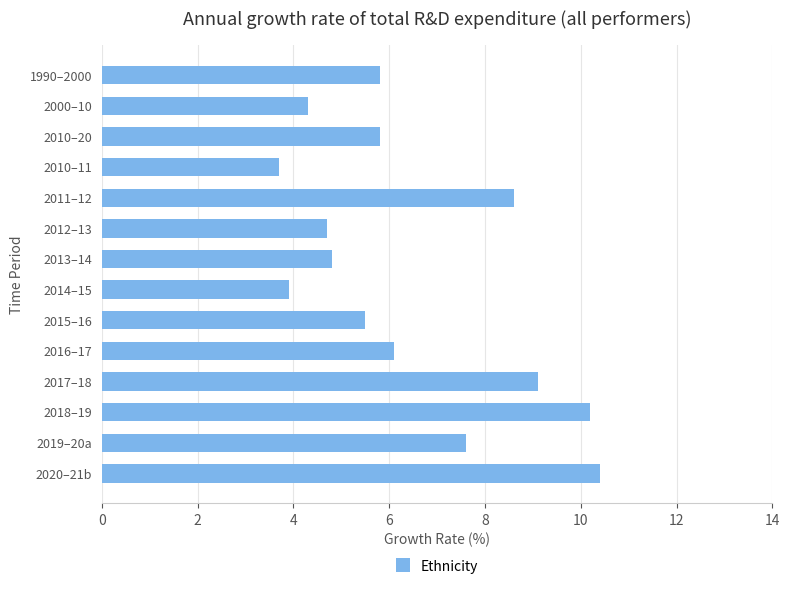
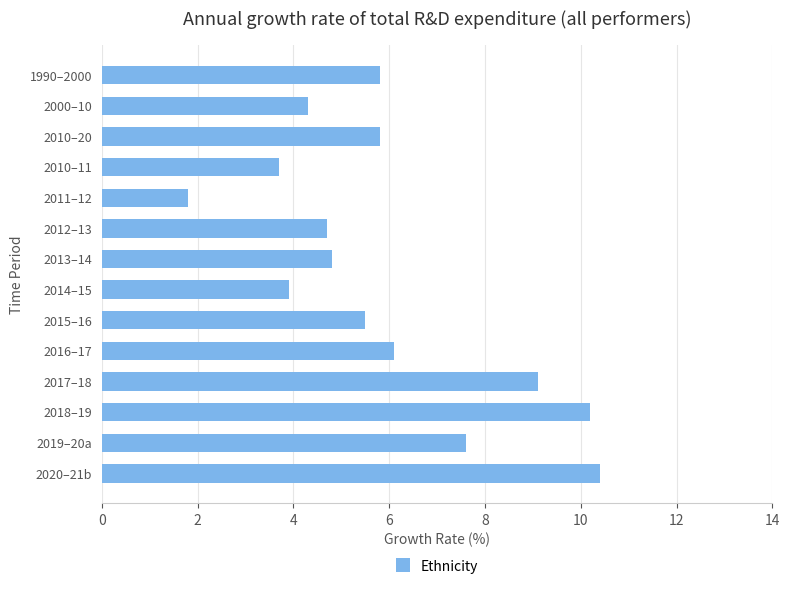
2011–12: 8.6 -> 1.8
